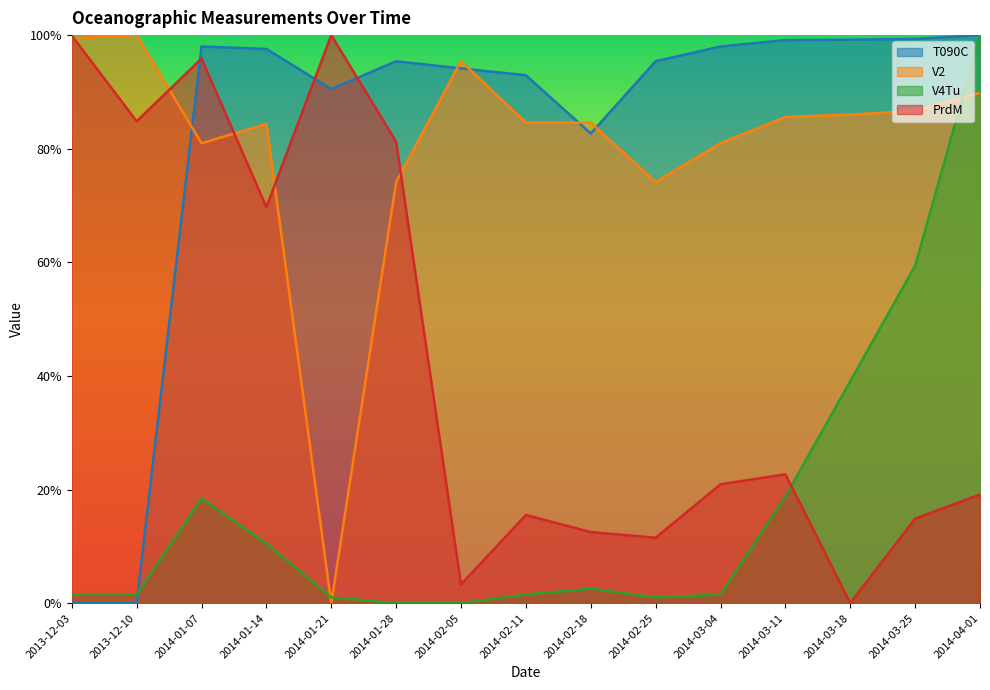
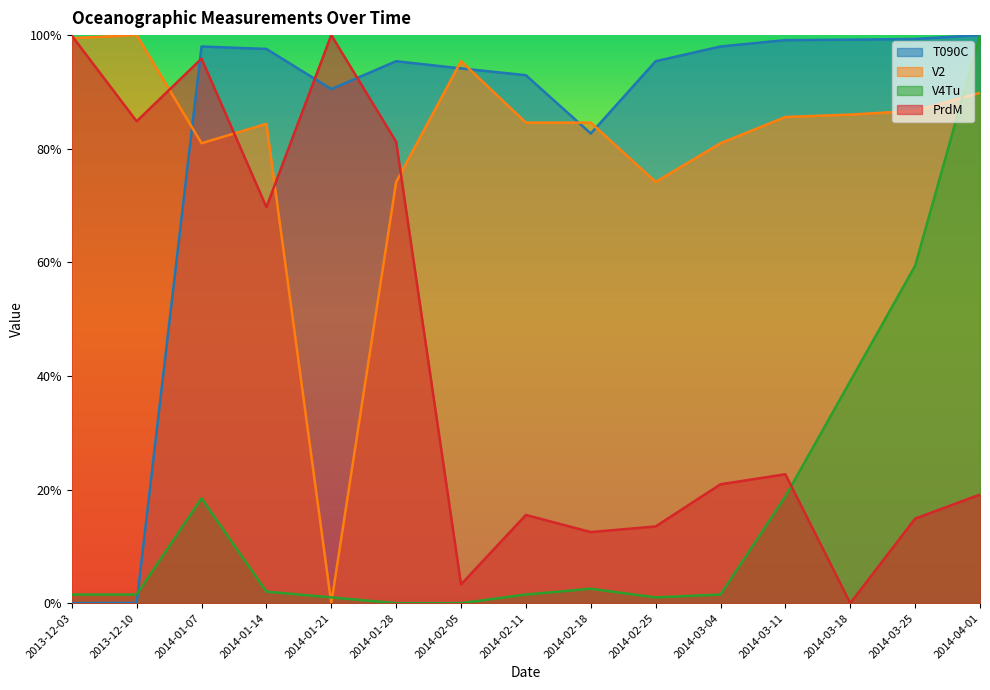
V4Tu, 2014-01-14: 10% -> 2%
PrdM, 2014-02-25: 12% -> 14%
